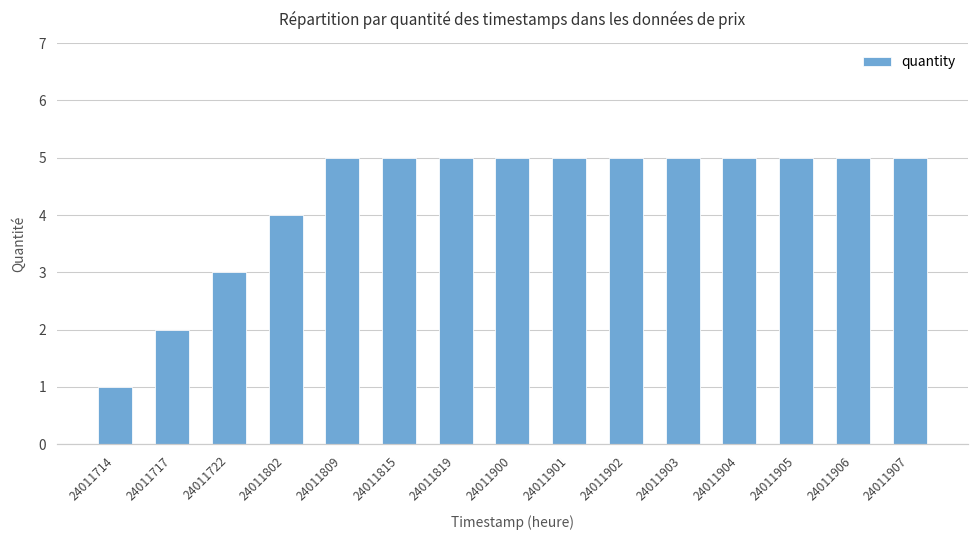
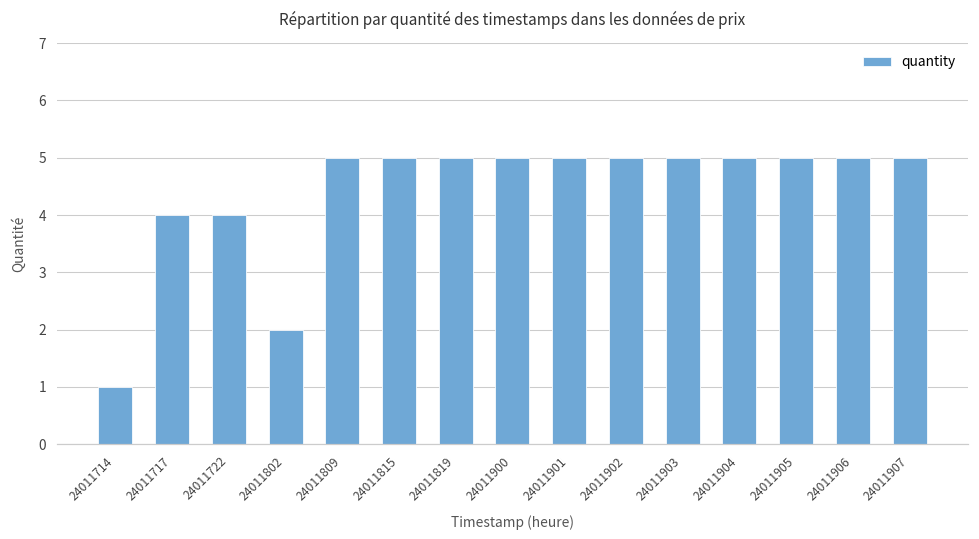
24011717: 2 -> 4
24011722: 3 -> 4
24011802: 4 -> 2
